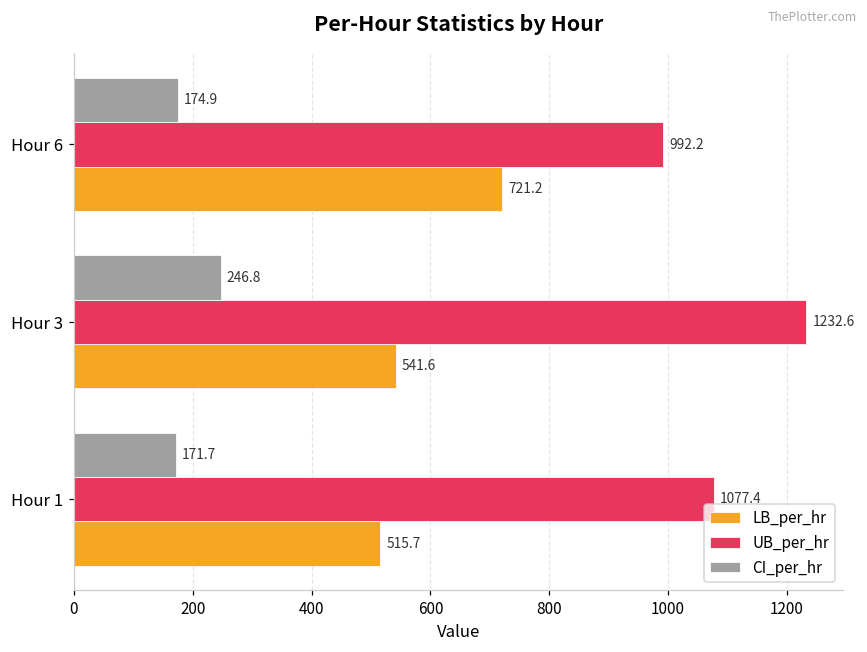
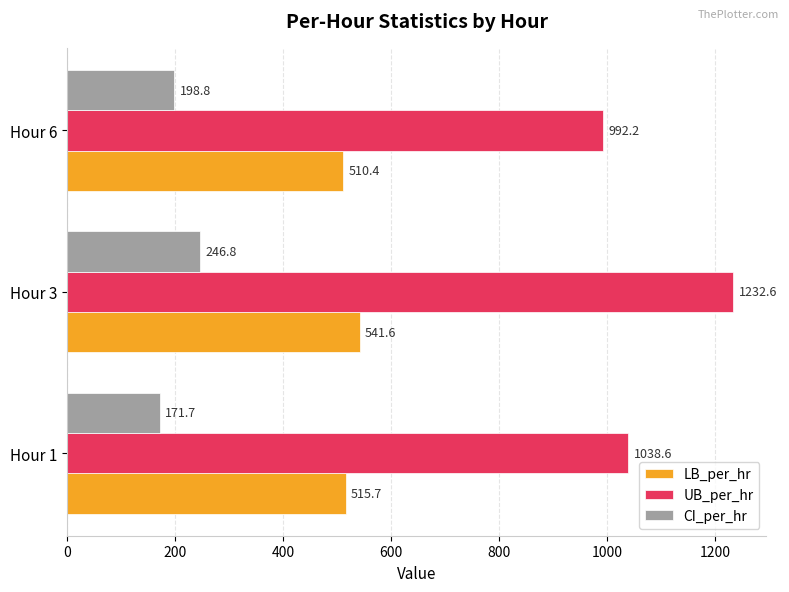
CI_per_hr, Hour 6: 174.9 -> 198.8
LB_per_hr, Hour 6: 721.2 -> 510.4
UB_per_hr, Hour 1: 1077.4 -> 1038.6
